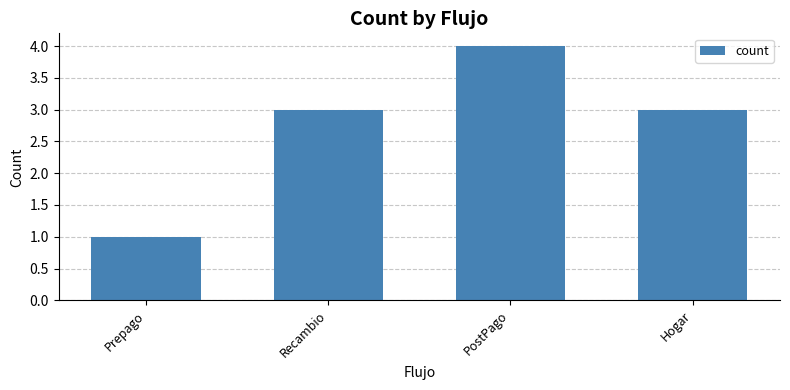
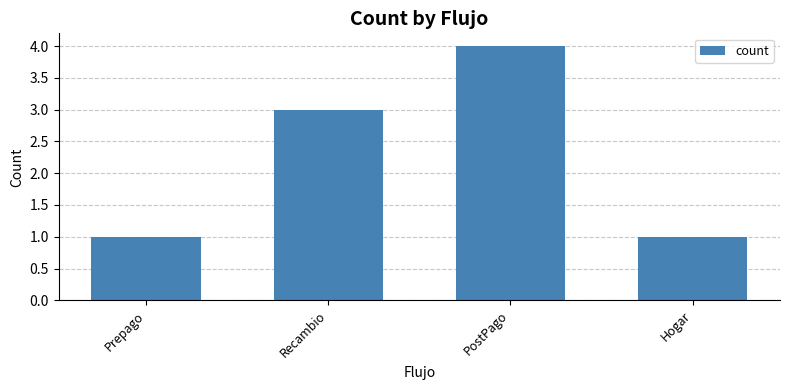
Hogar: 3 -> 1
